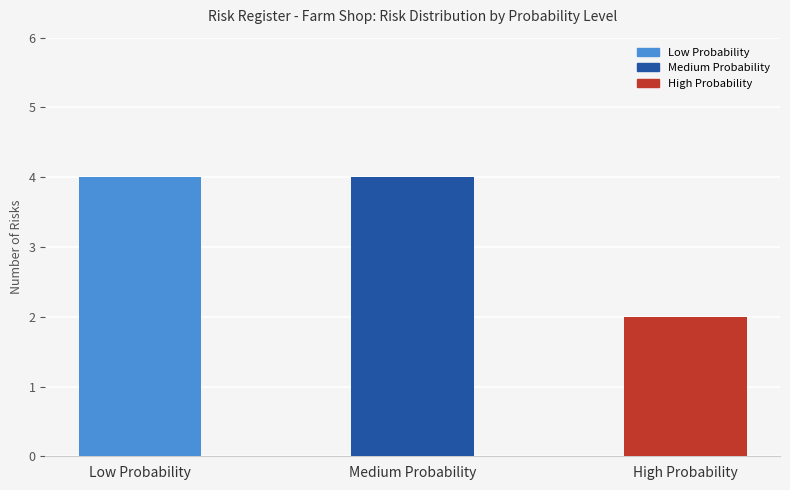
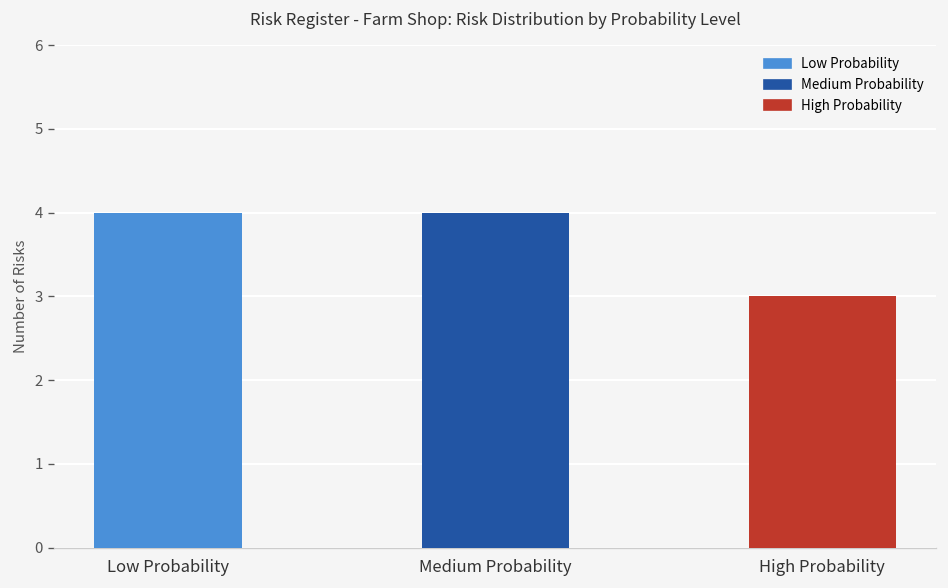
High Probability: 2 -> 3
